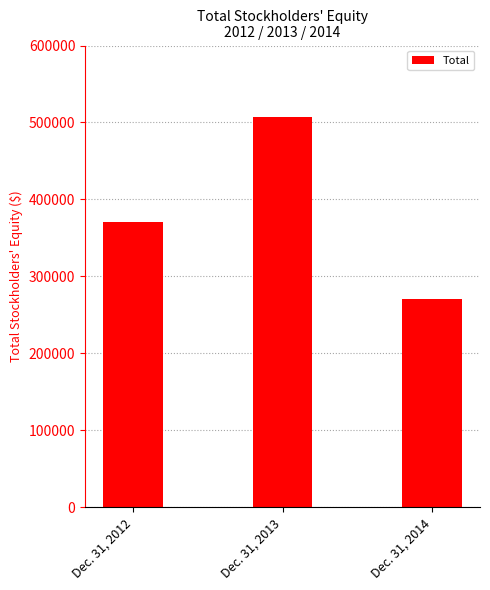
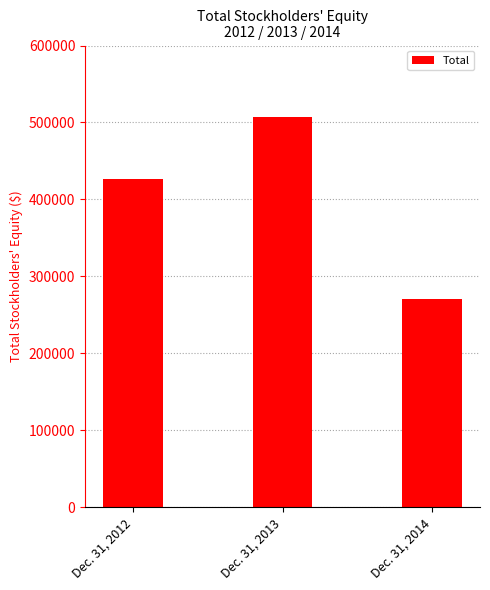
Dec. 31, 2012: 370000 -> 430000
